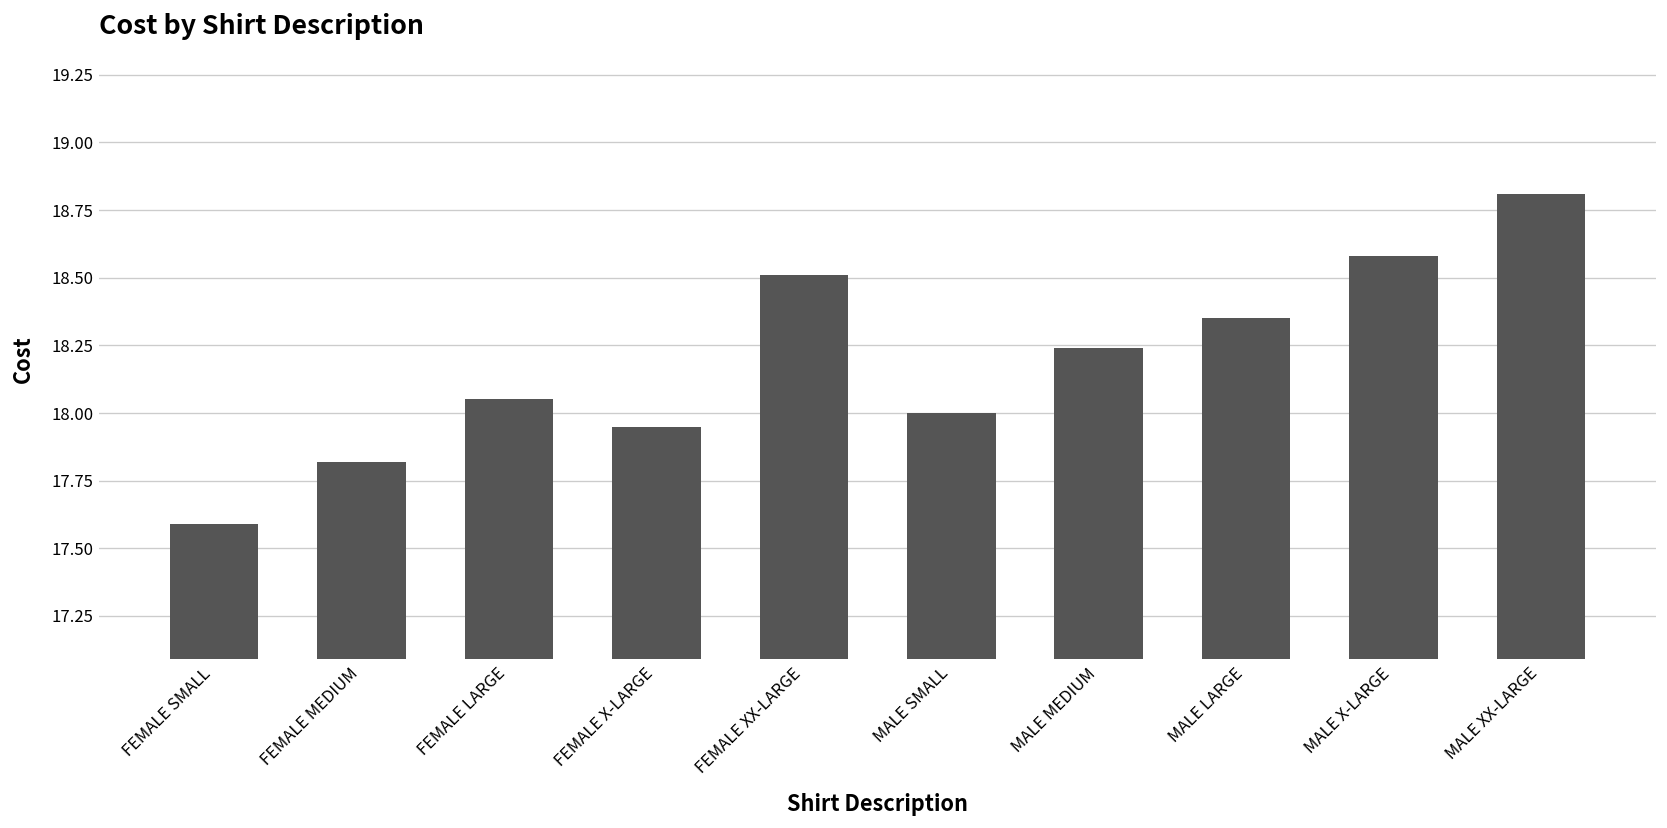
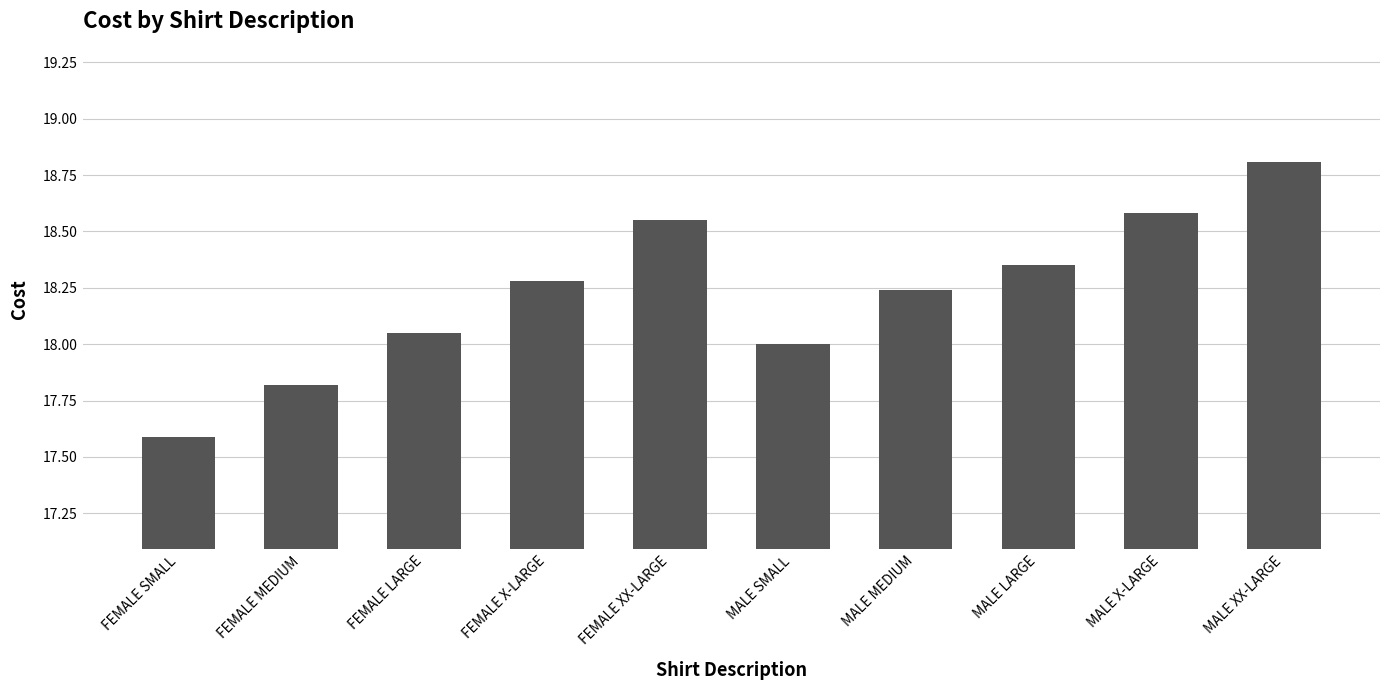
FEMALE X-LARGE: 17.95 -> 18.28
FEMALE XX-LARGE: 18.51 -> 18.55
